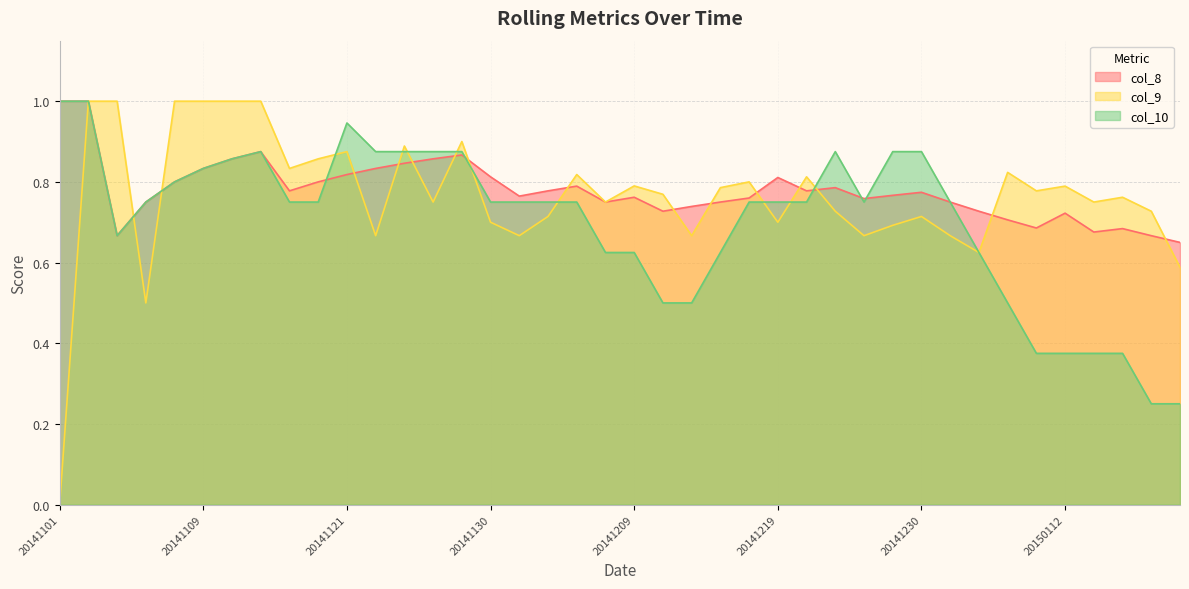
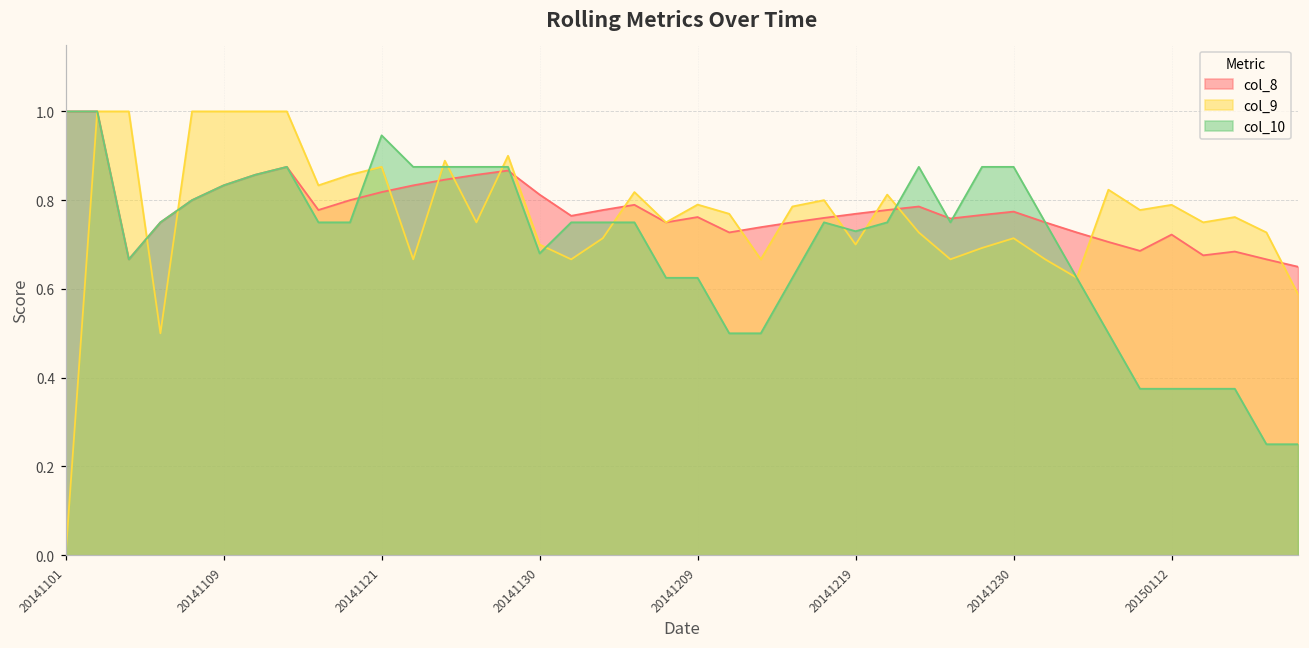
col_10, 20141130: 0.75 -> 0.68
col_8, 20141219: 0.81 -> 0.77
col_10, 20141219: 0.75 -> 0.73
